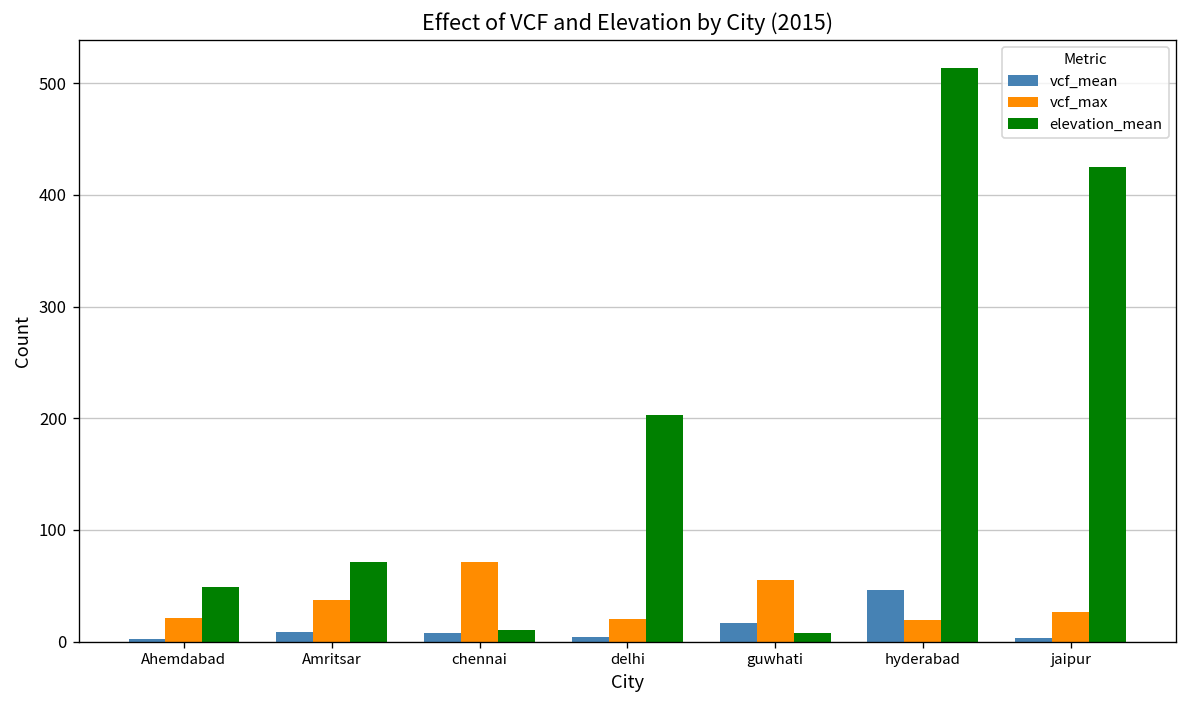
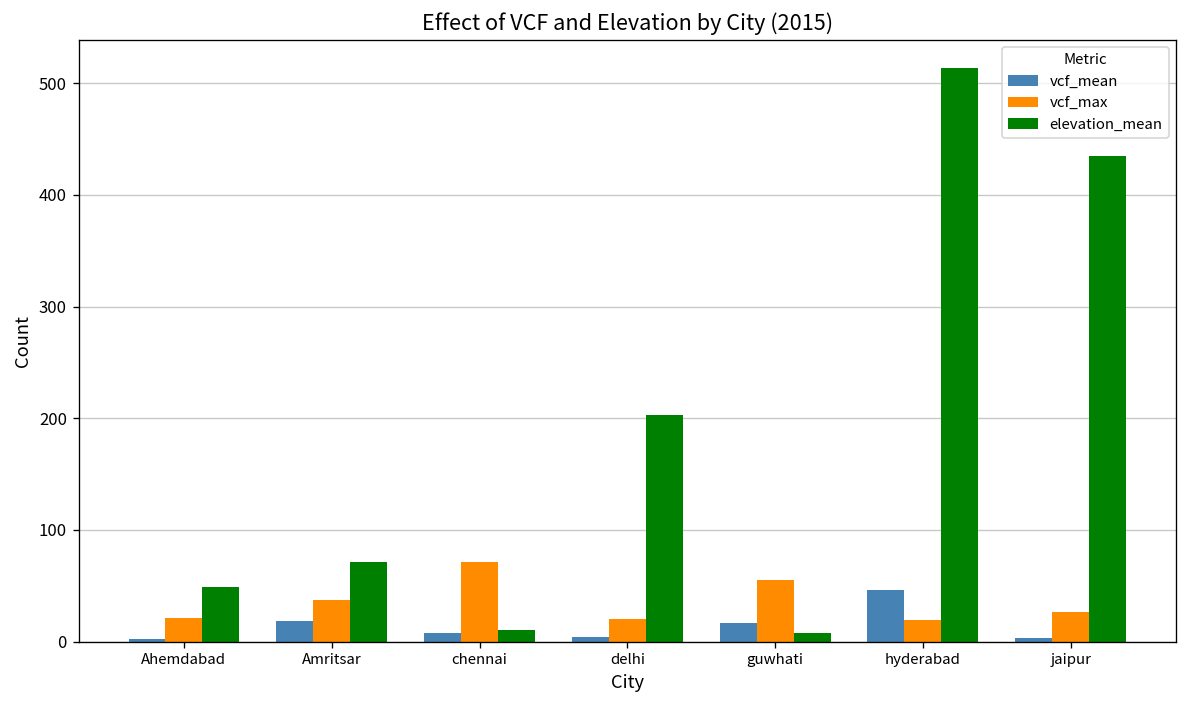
vcf_mean, Amritsar: 10 -> 20
elevation_mean, jaipur: 425 -> 435
